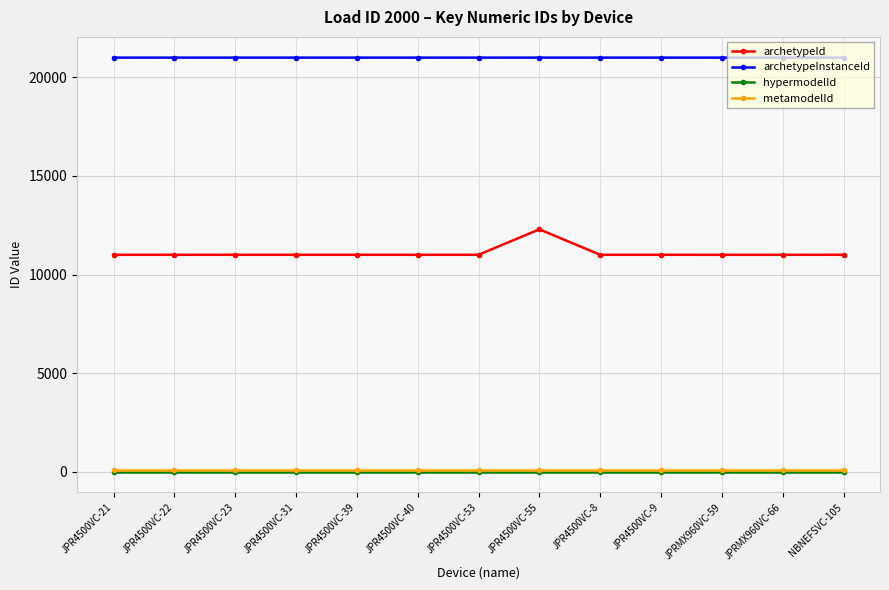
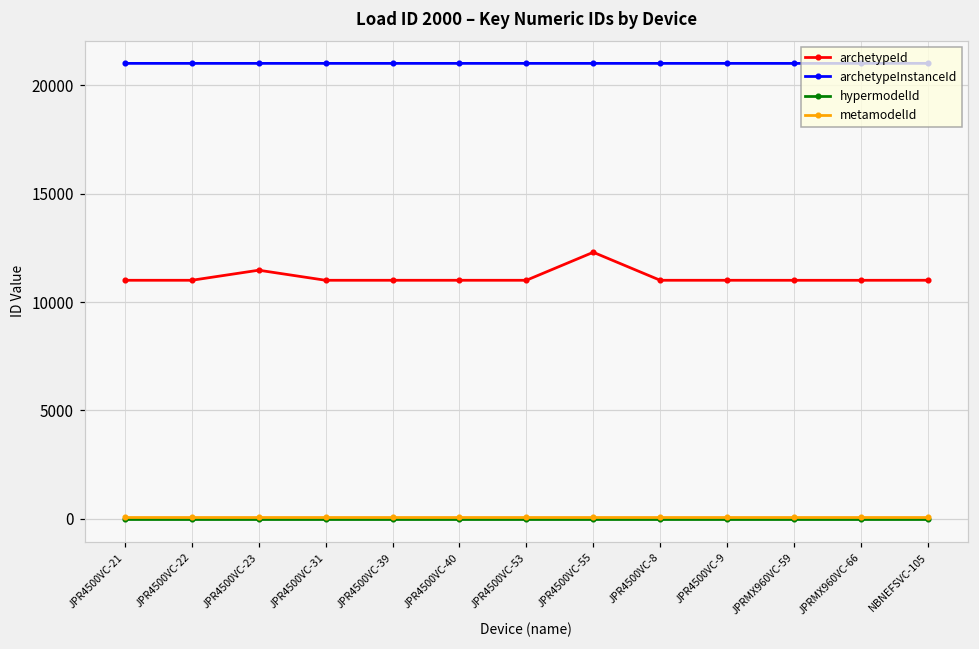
archetypeId, JPR4500VC-23: 11000 -> 11500
